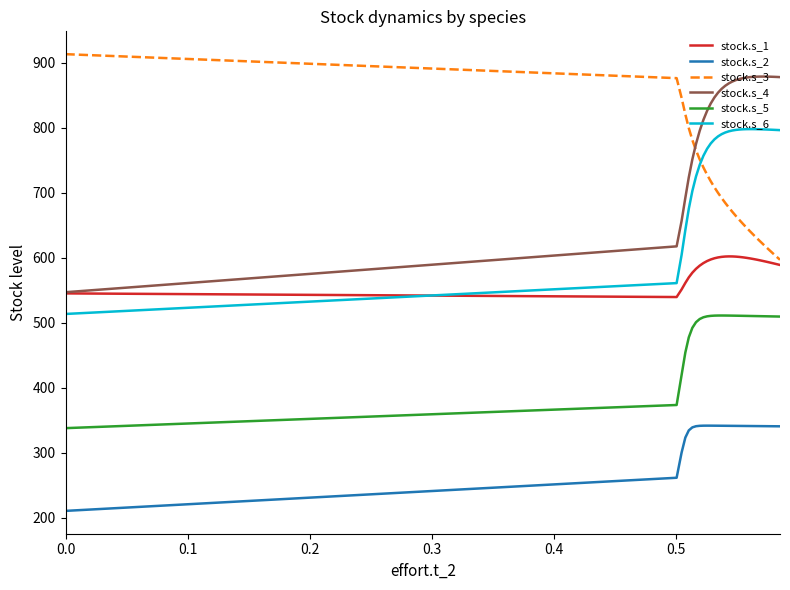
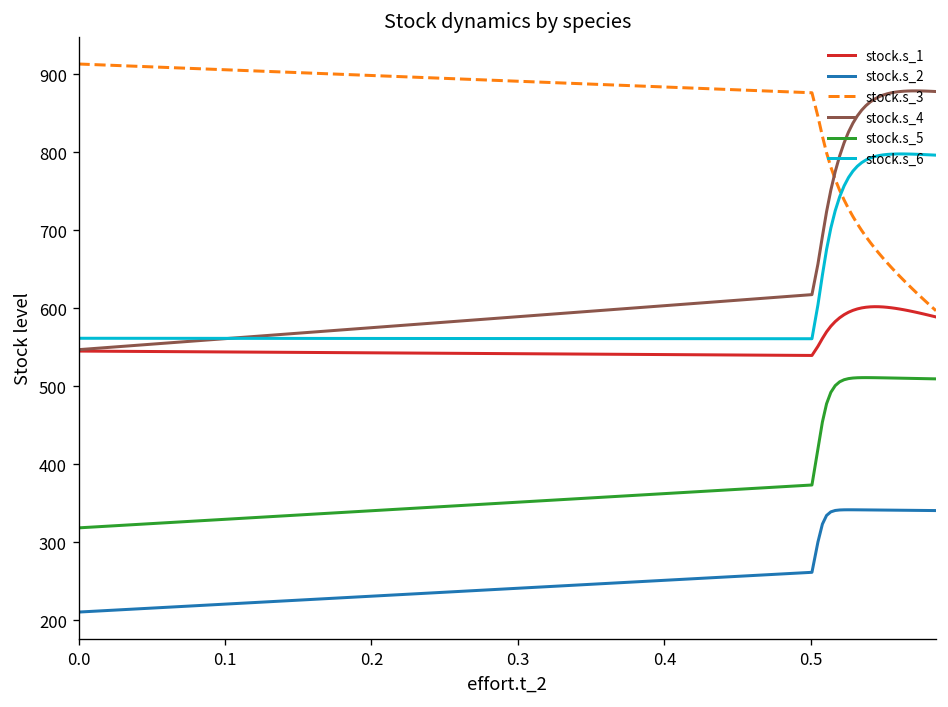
stock.s_5, 0.0: 340 -> 320
stock.s_6, 0.0: 510 -> 560
